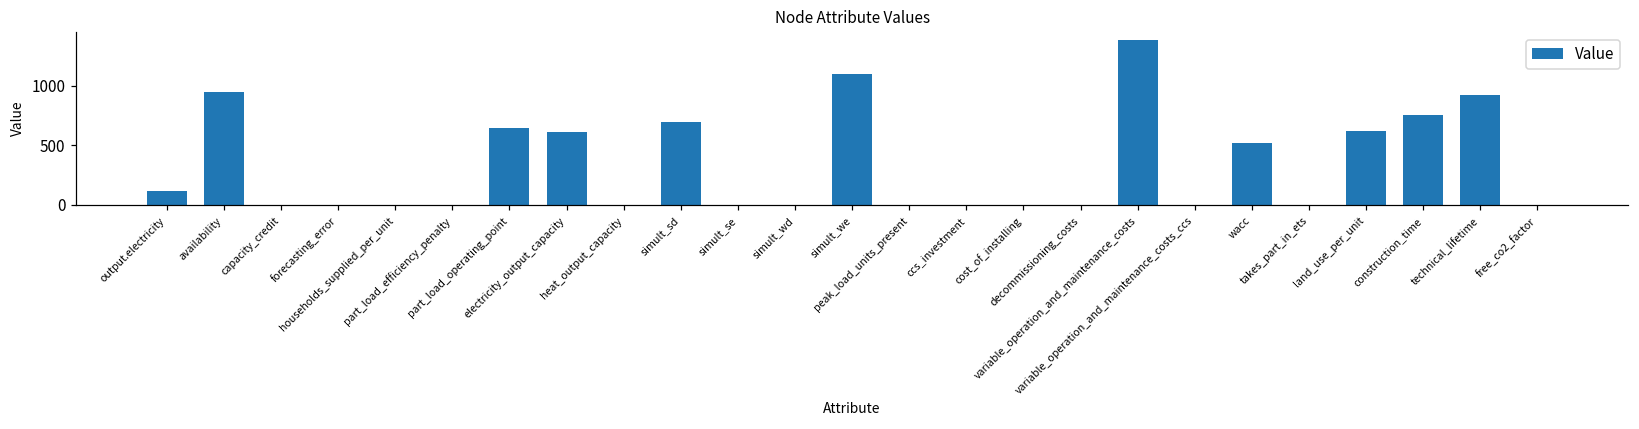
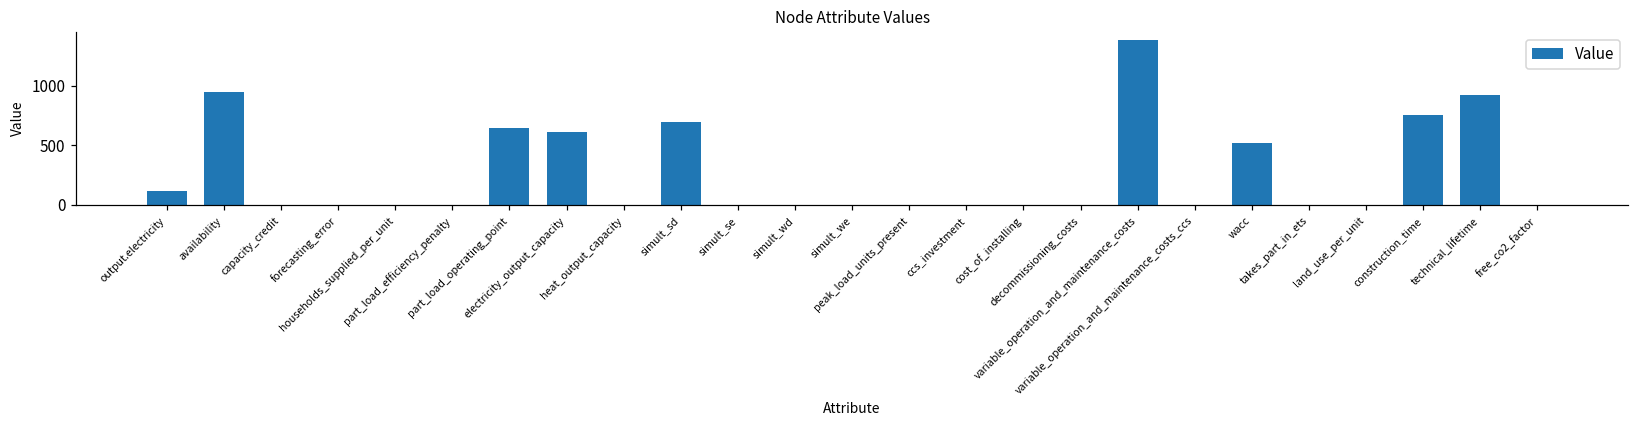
simult_we: 1100 -> 0
land_use_per_unit: 620 -> 0
